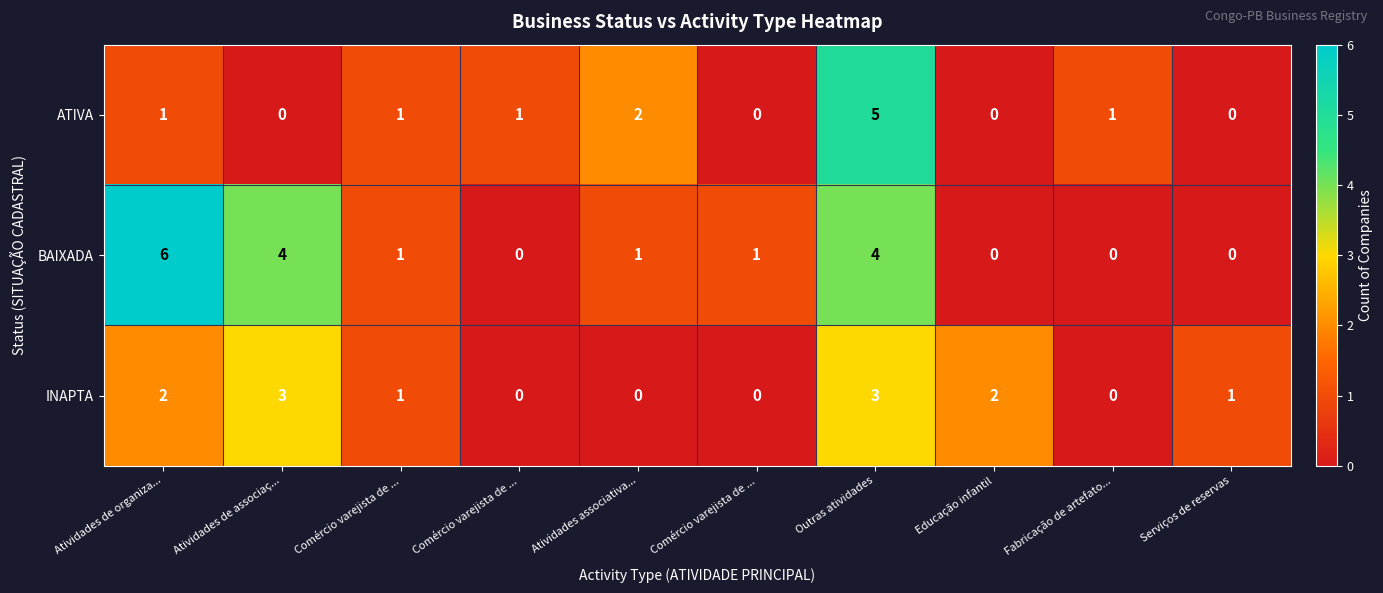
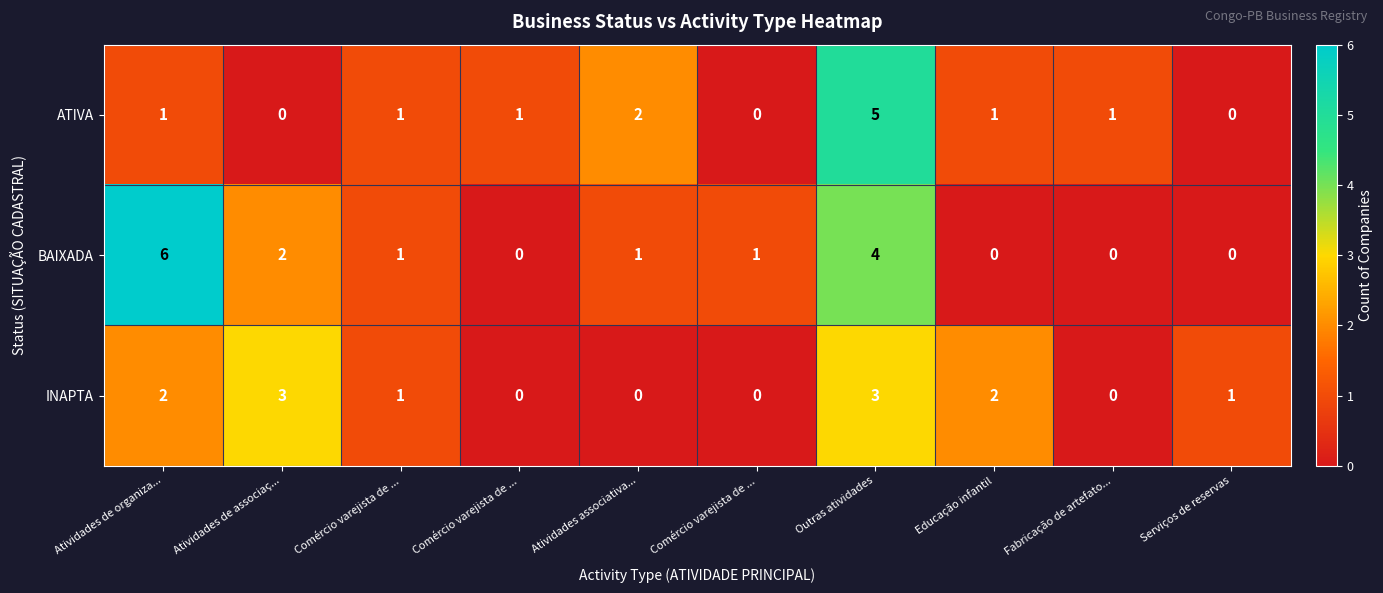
ATIVA, Educação infantil: 0 -> 1
BAIXADA, Atividades de associaç...: 4 -> 2
